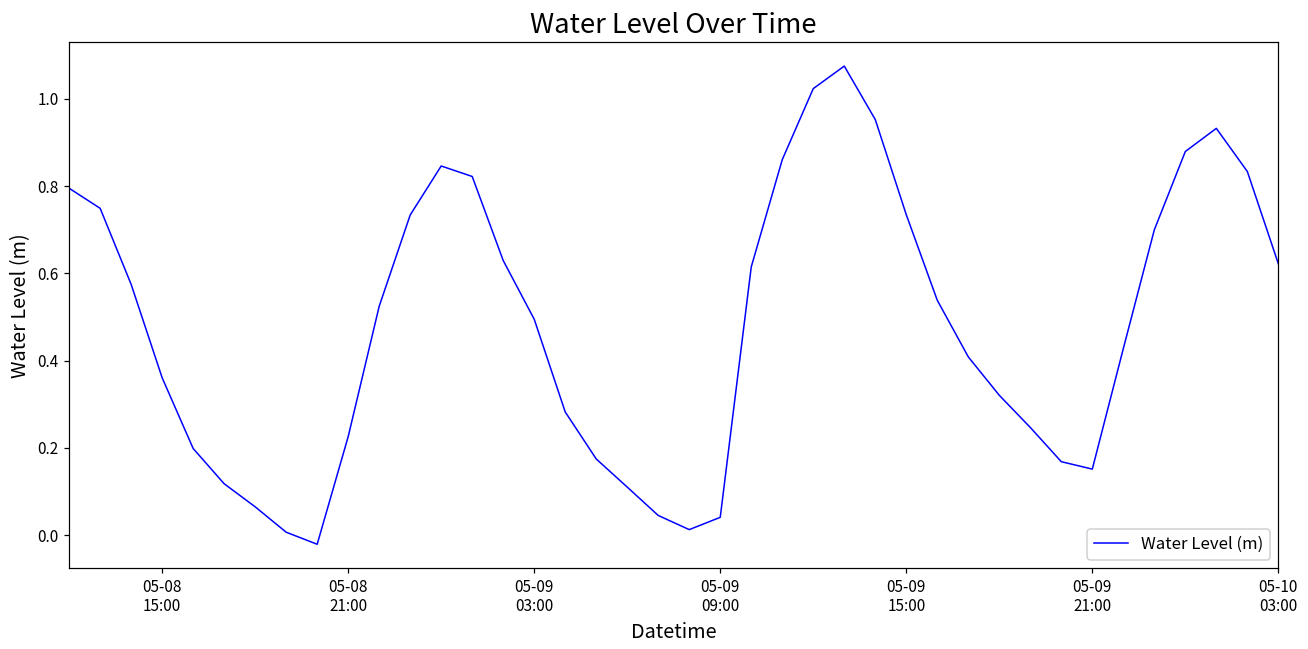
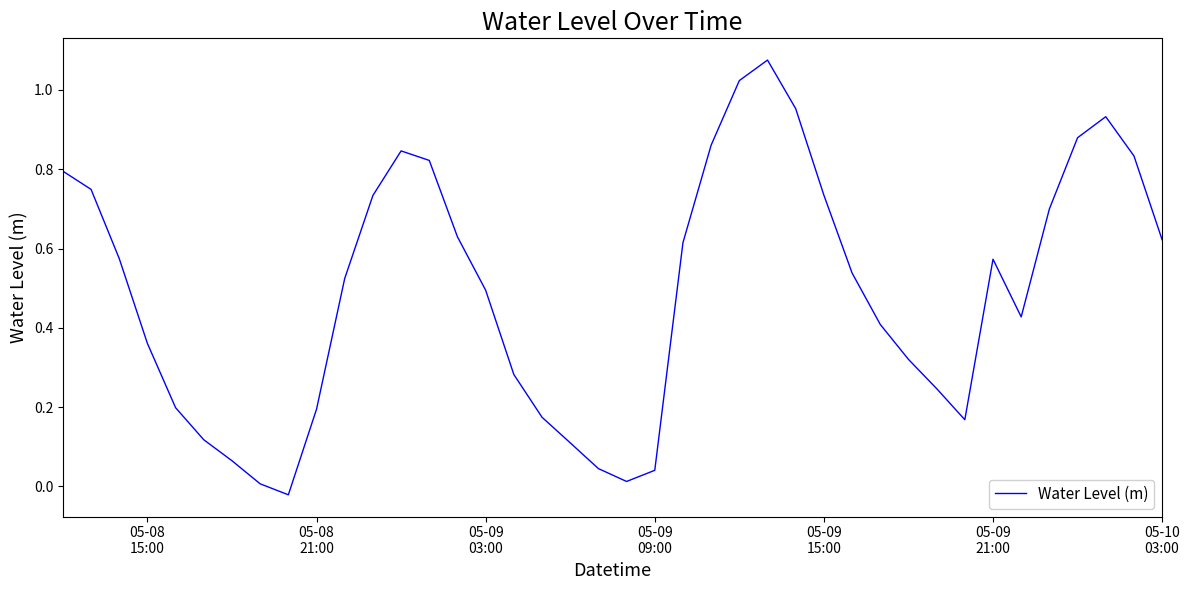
05-08 21:00: 0.23 -> 0.19
05-09 21:00: 0.15 -> 0.57
